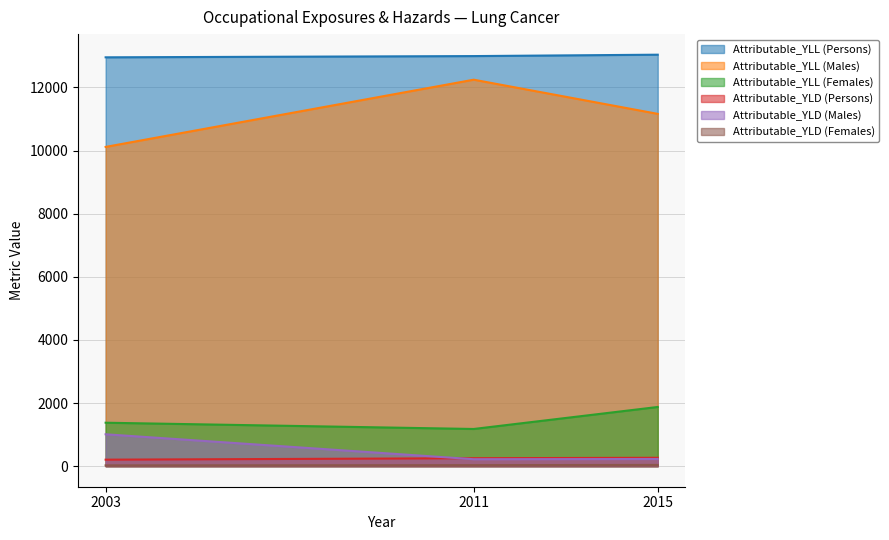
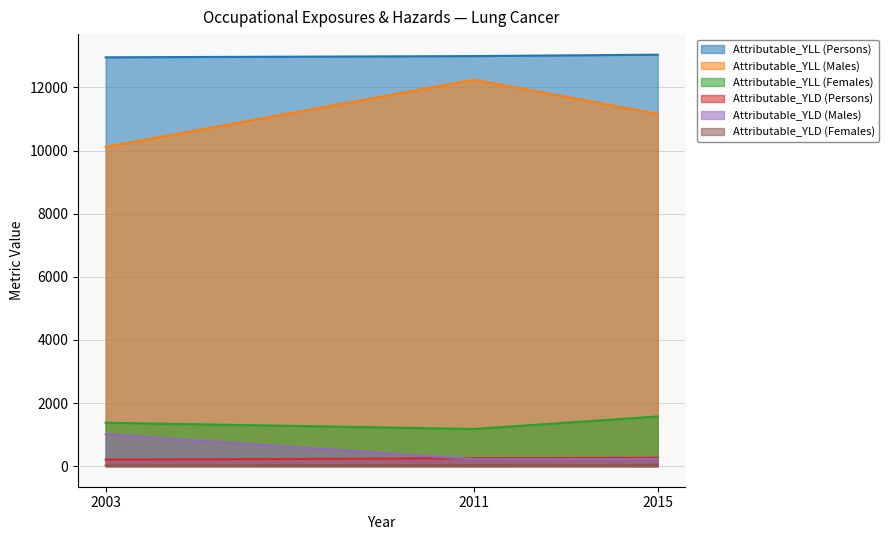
Attributable_YLL (Females), 2015: 1900 -> 1600
